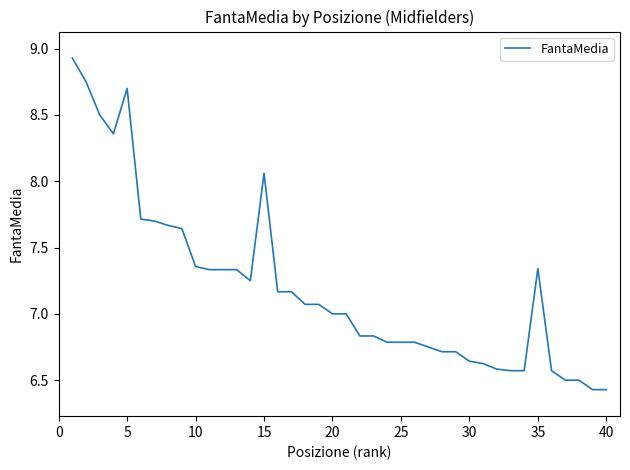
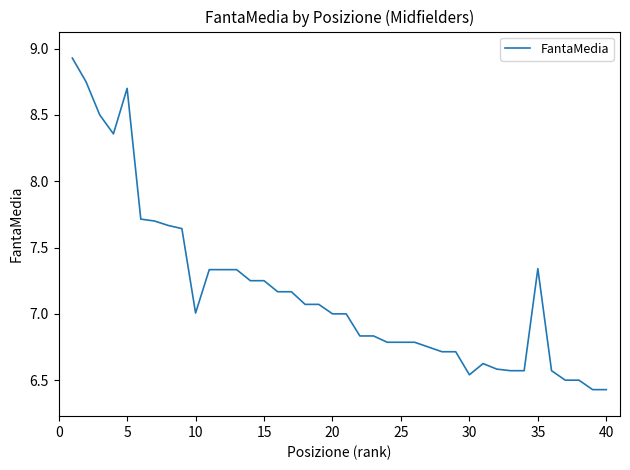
10: 7.36 -> 7.01
15: 8.06 -> 7.25
30: 6.64 -> 6.54
